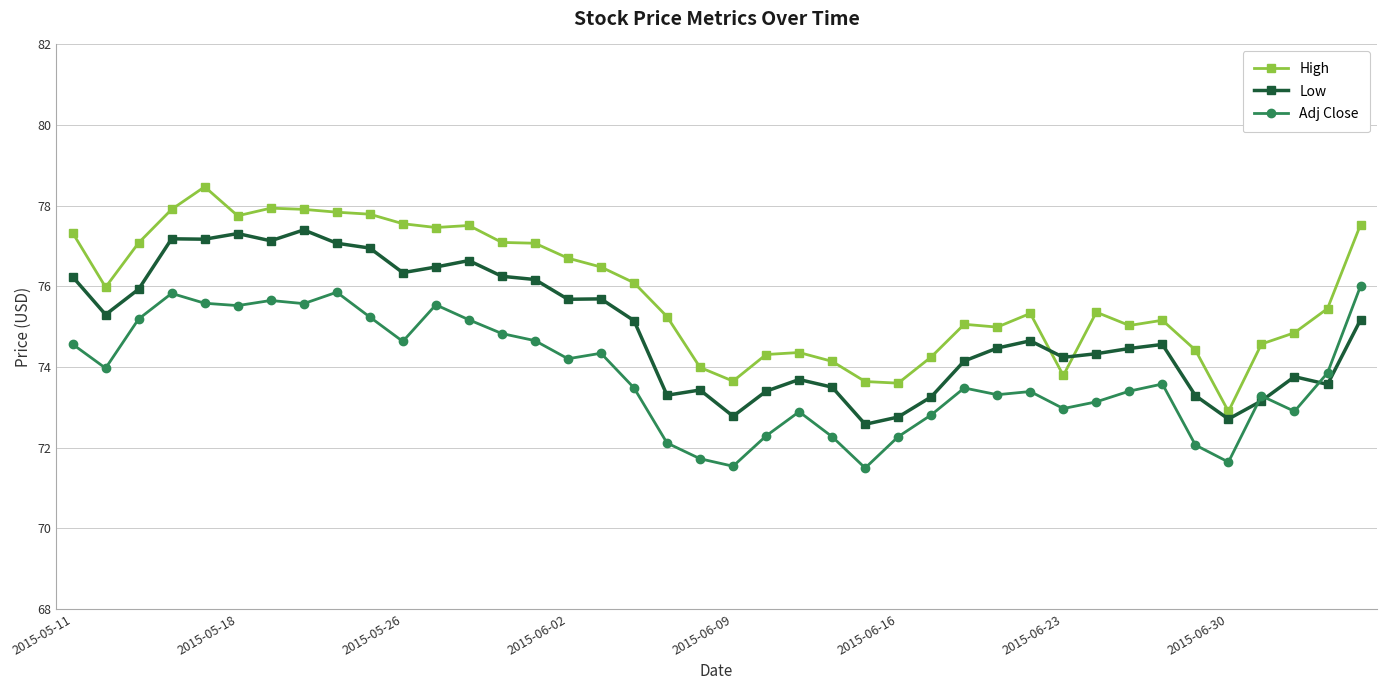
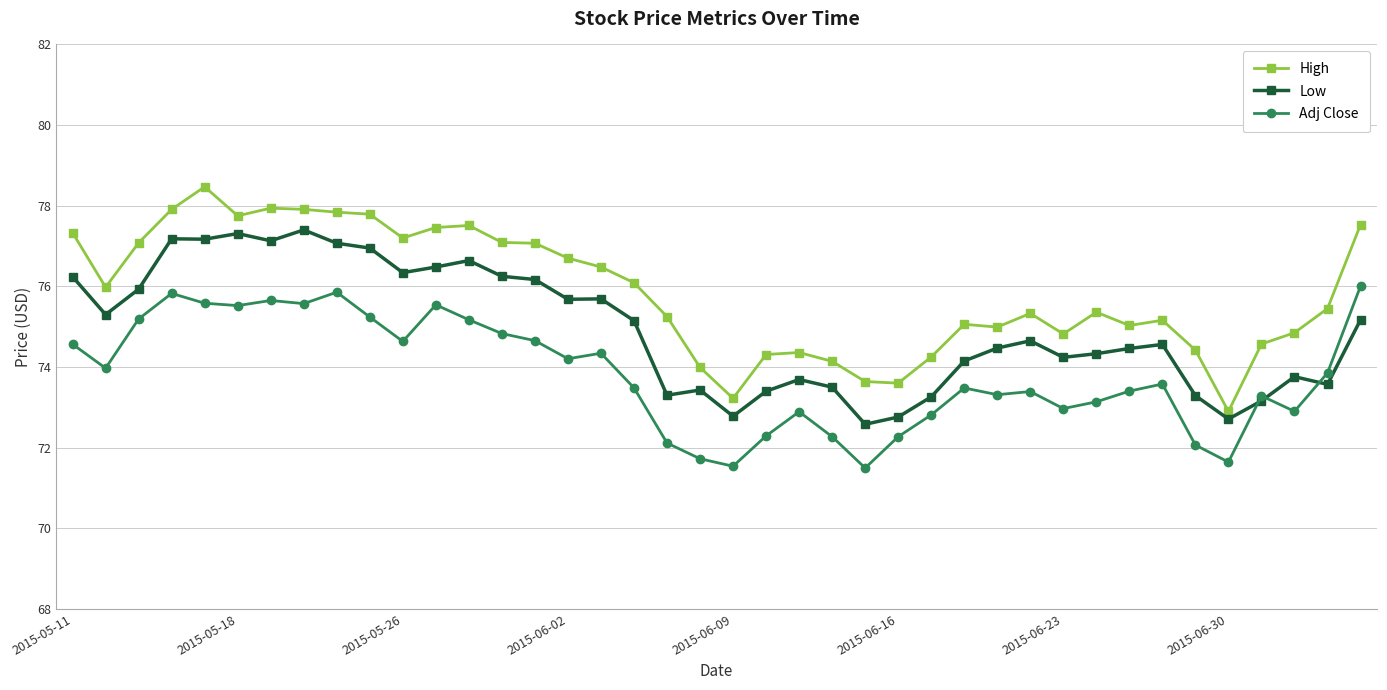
High, 2015-05-26: 77.6 -> 77.2
High, 2015-06-09: 73.7 -> 73.2
High, 2015-06-23: 73.8 -> 74.8
